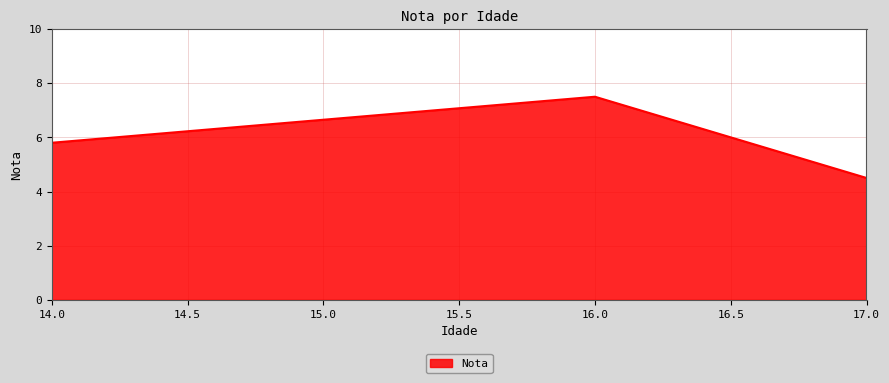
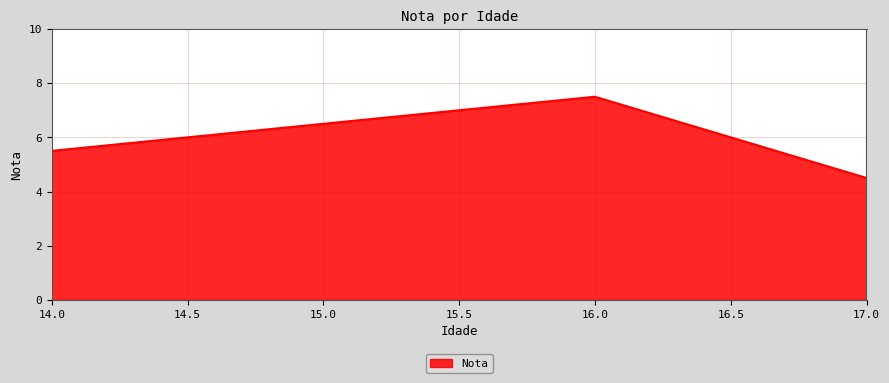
14.0: 5.8 -> 5.5
